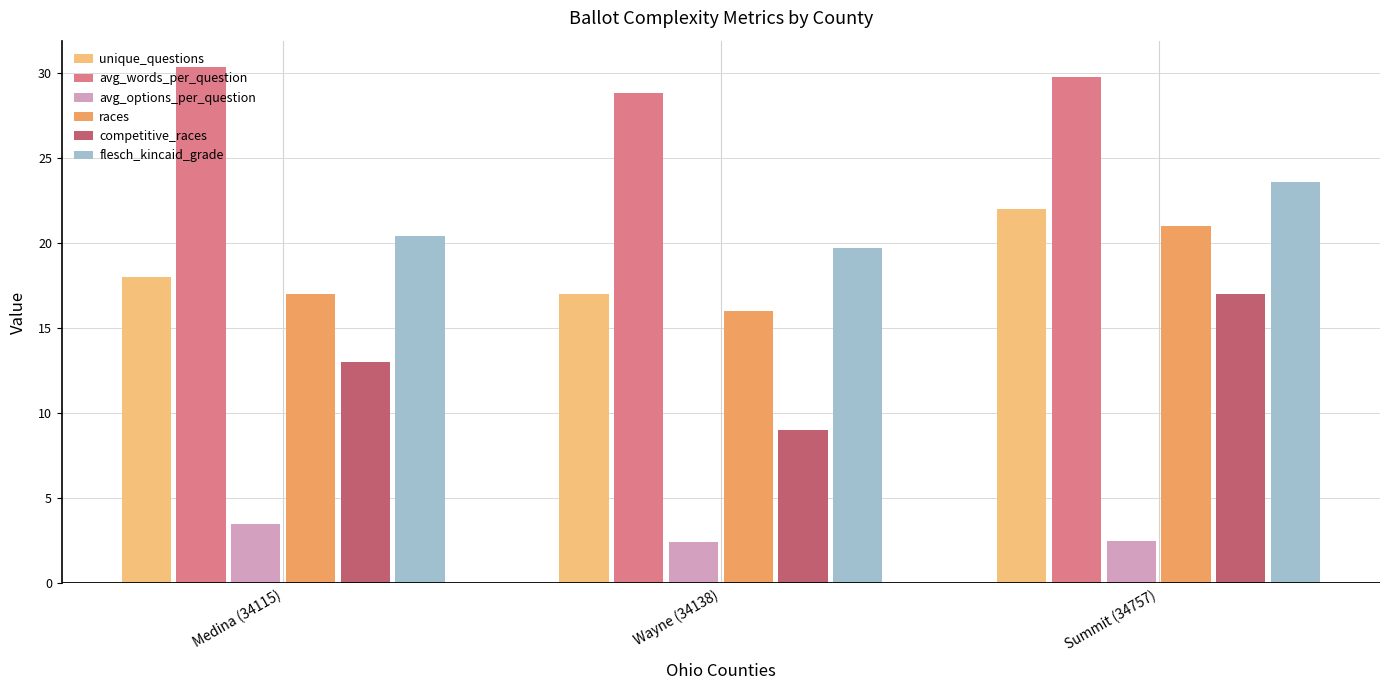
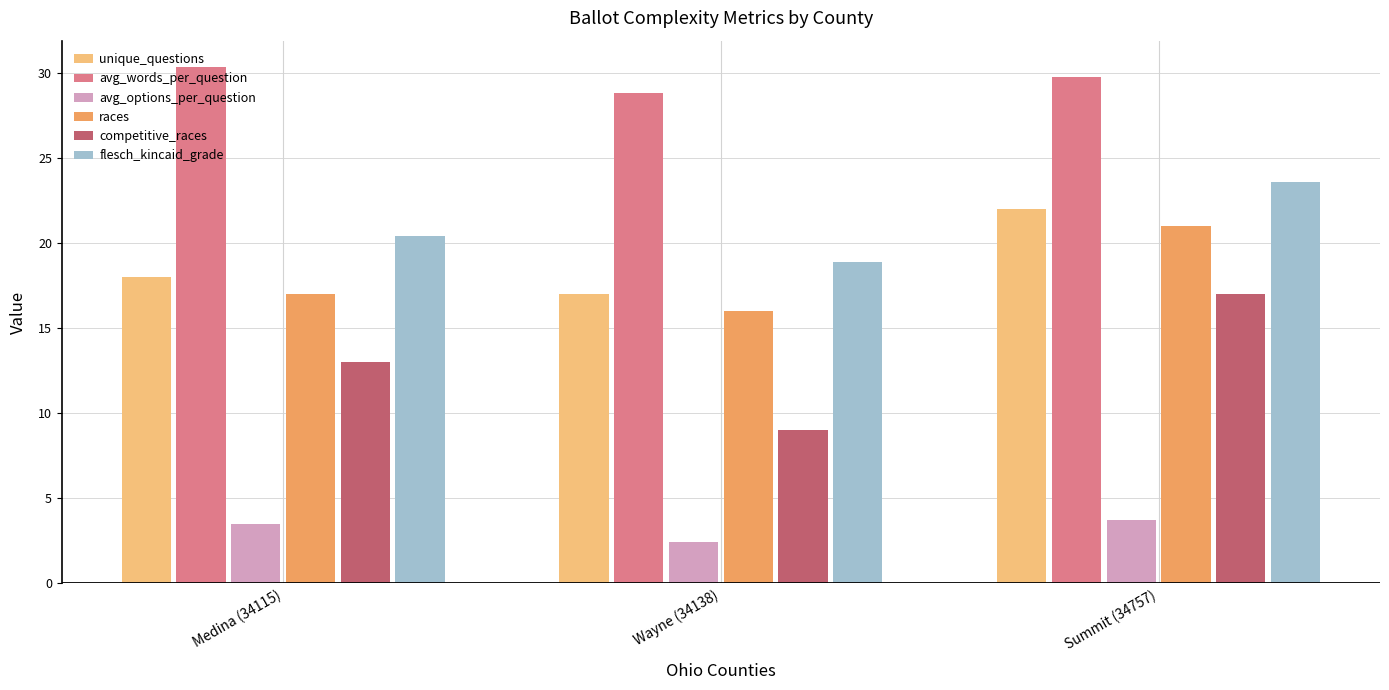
flesch_kincaid_grade, Wayne (34138): 19.7 -> 18.9
avg_options_per_question, Summit (34757): 2.5 -> 3.7
